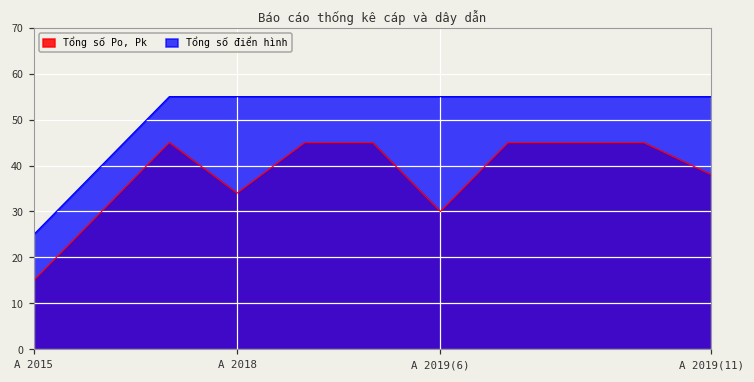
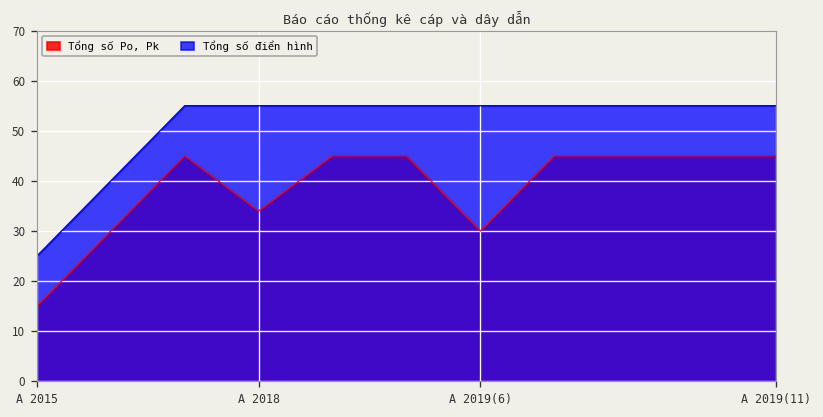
Tổng số Po, Pk, A 2019(11): 38 -> 45
